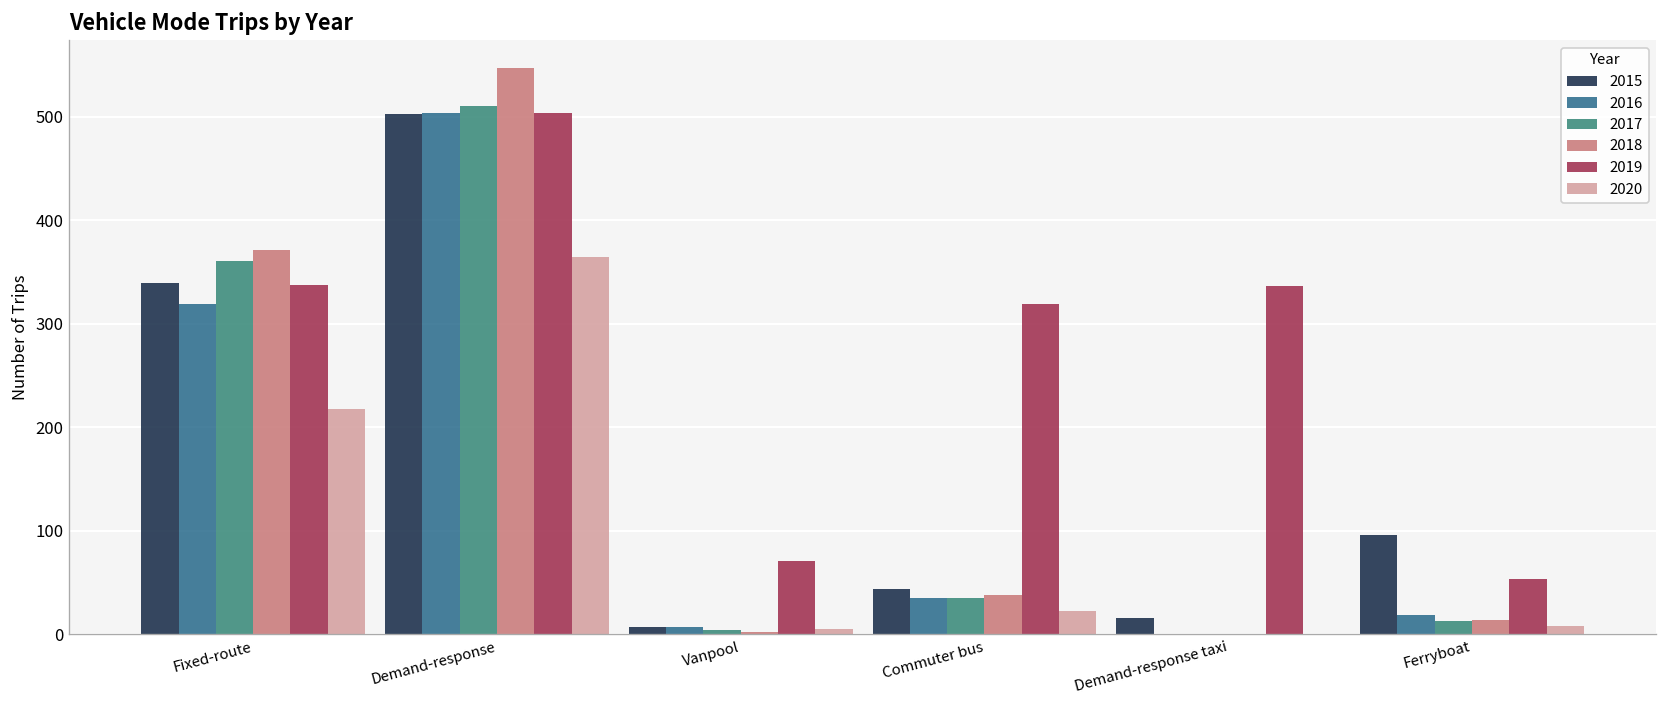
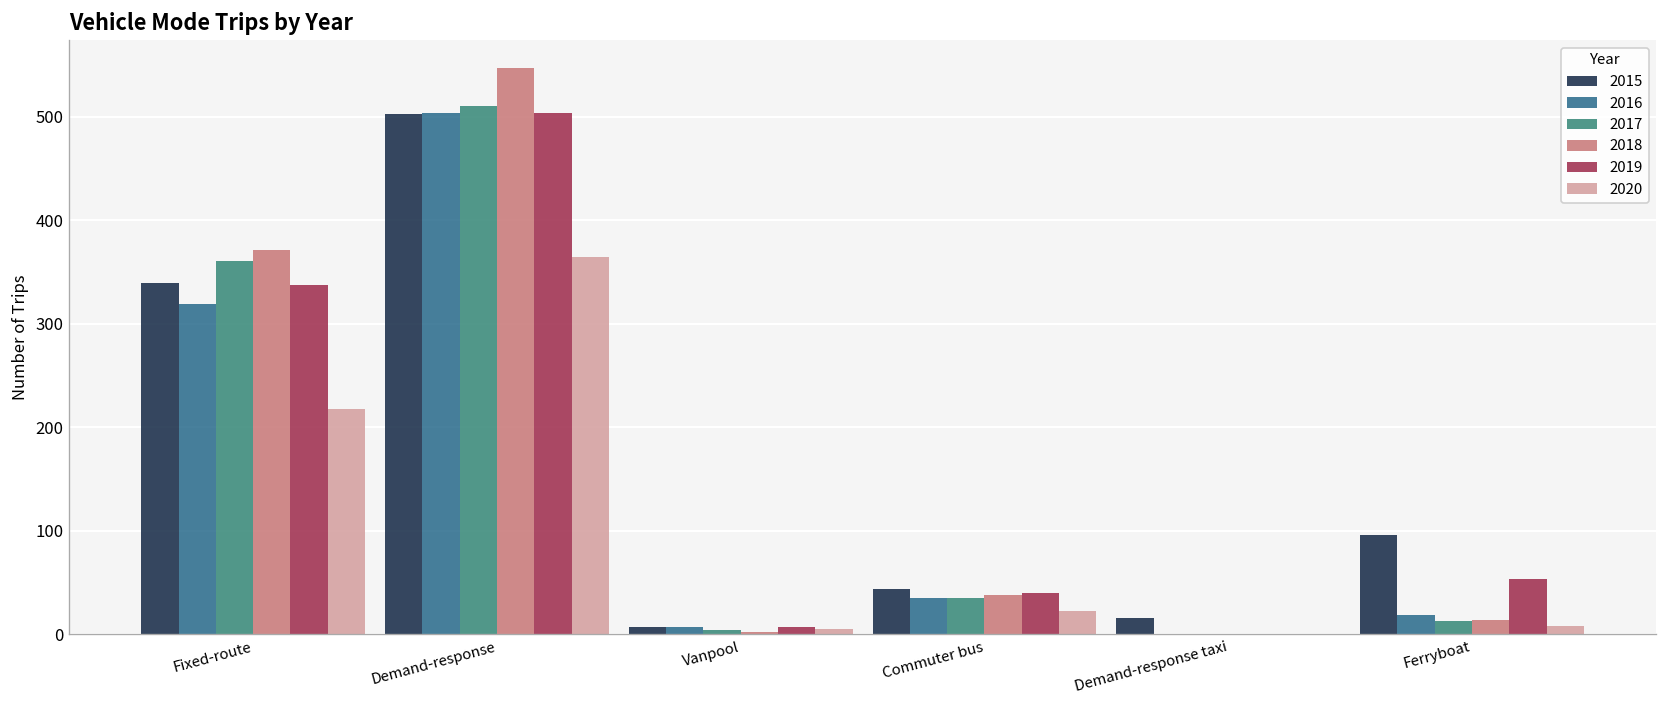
2019, Vanpool: 70 -> 10
2019, Commuter bus: 320 -> 40
2019, Demand-response taxi: 340 -> 0
